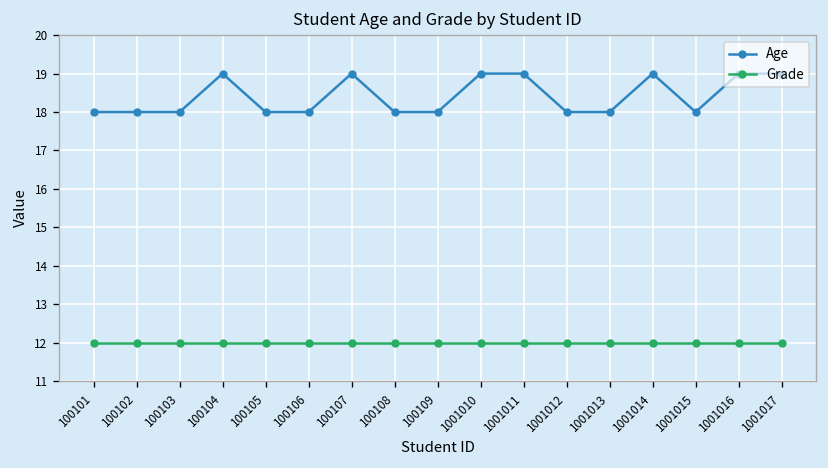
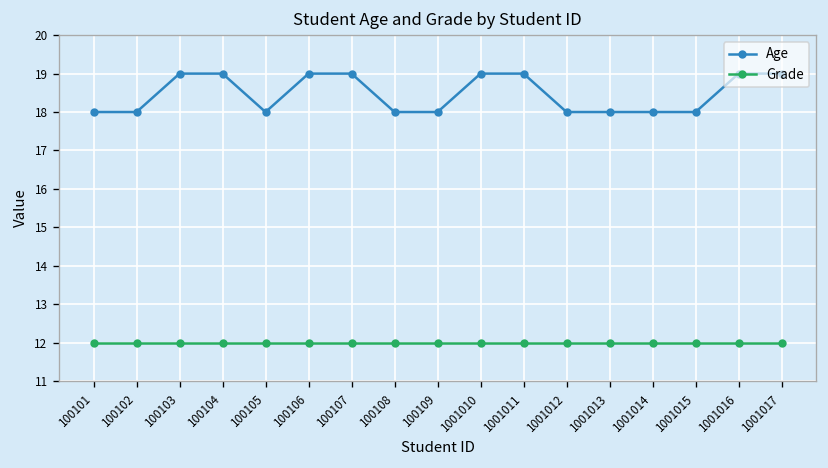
Age, 100103: 18 -> 19
Age, 100106: 18 -> 19
Age, 1001014: 19 -> 18
